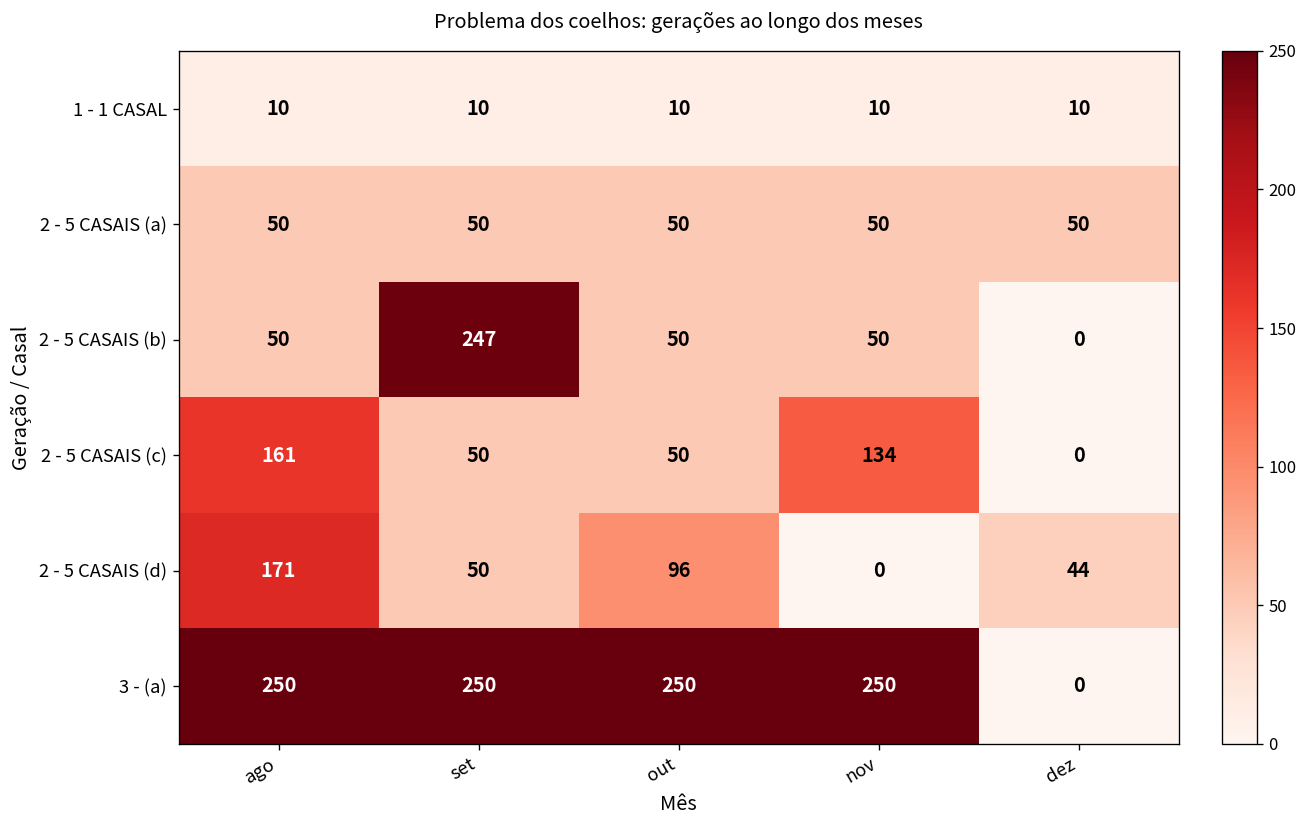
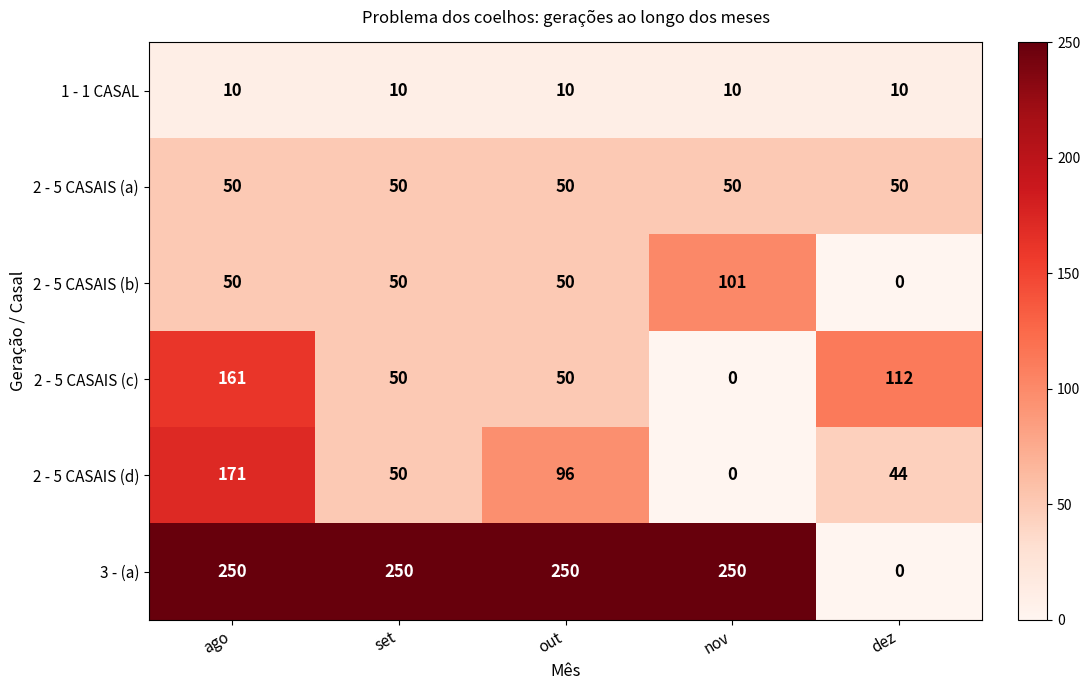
2 - 5 CASAIS (b), set: 247 -> 50
2 - 5 CASAIS (b), nov: 50 -> 101
2 - 5 CASAIS (c), nov: 134 -> 0
2 - 5 CASAIS (c), dez: 0 -> 112
